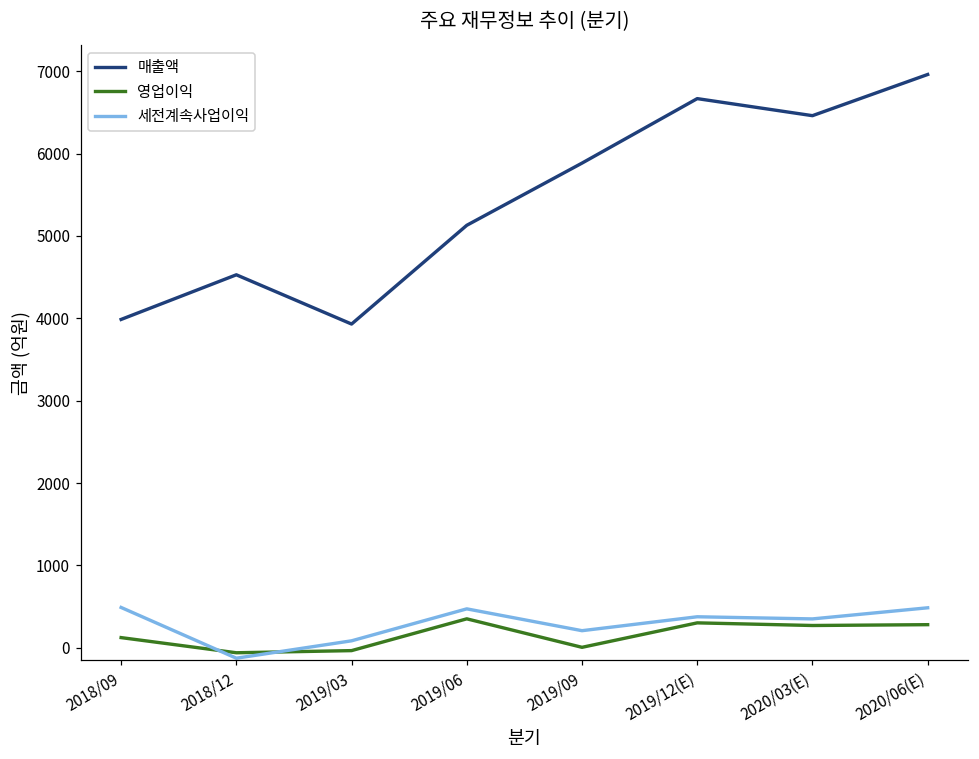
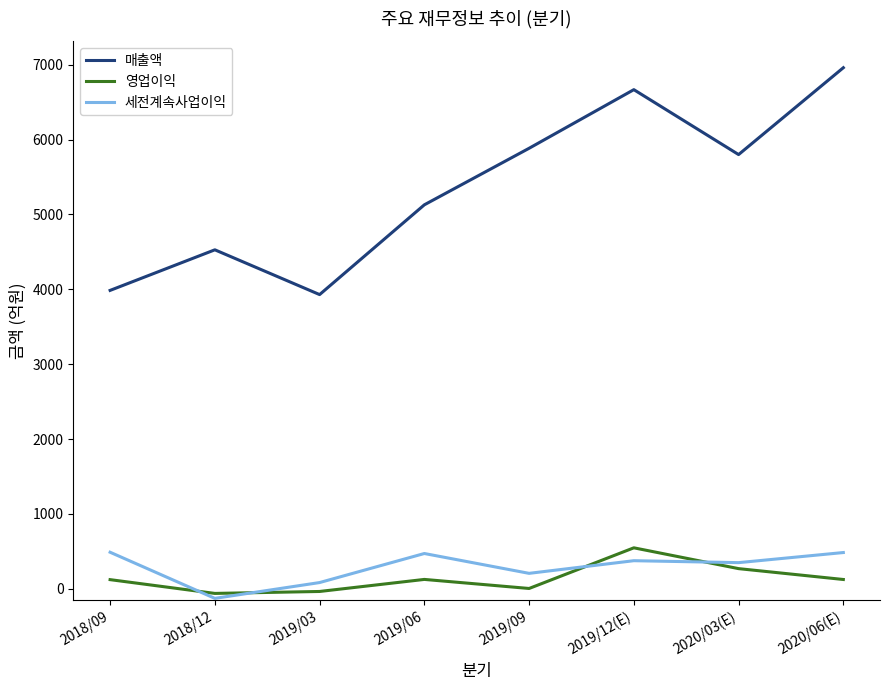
영업이익, 2019/06: 400 -> 100
영업이익, 2019/12(E): 300 -> 500
매출액, 2020/03(E): 6500 -> 5800
영업이익, 2020/06(E): 300 -> 100
